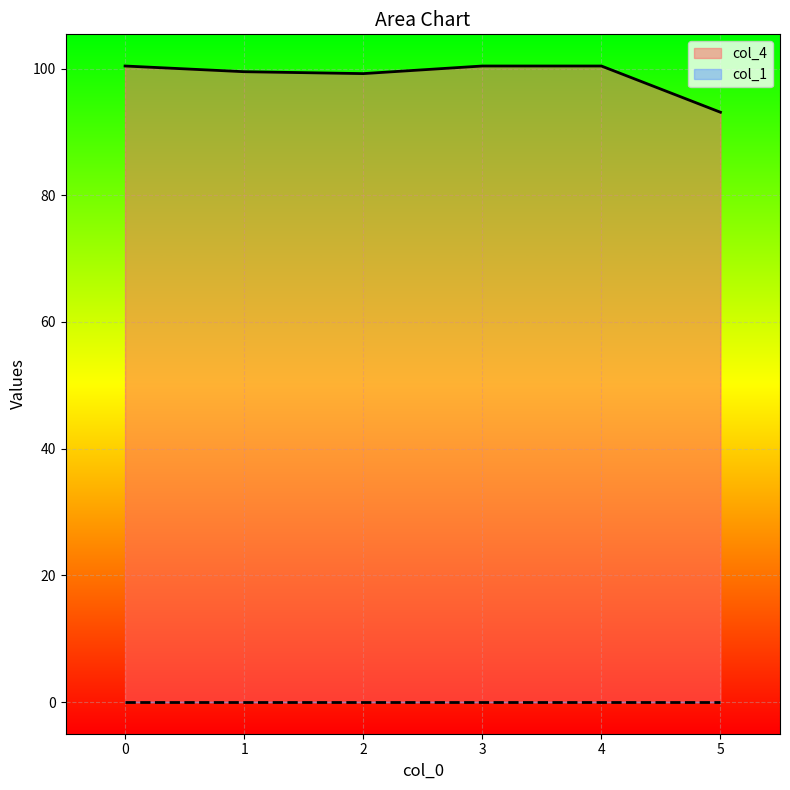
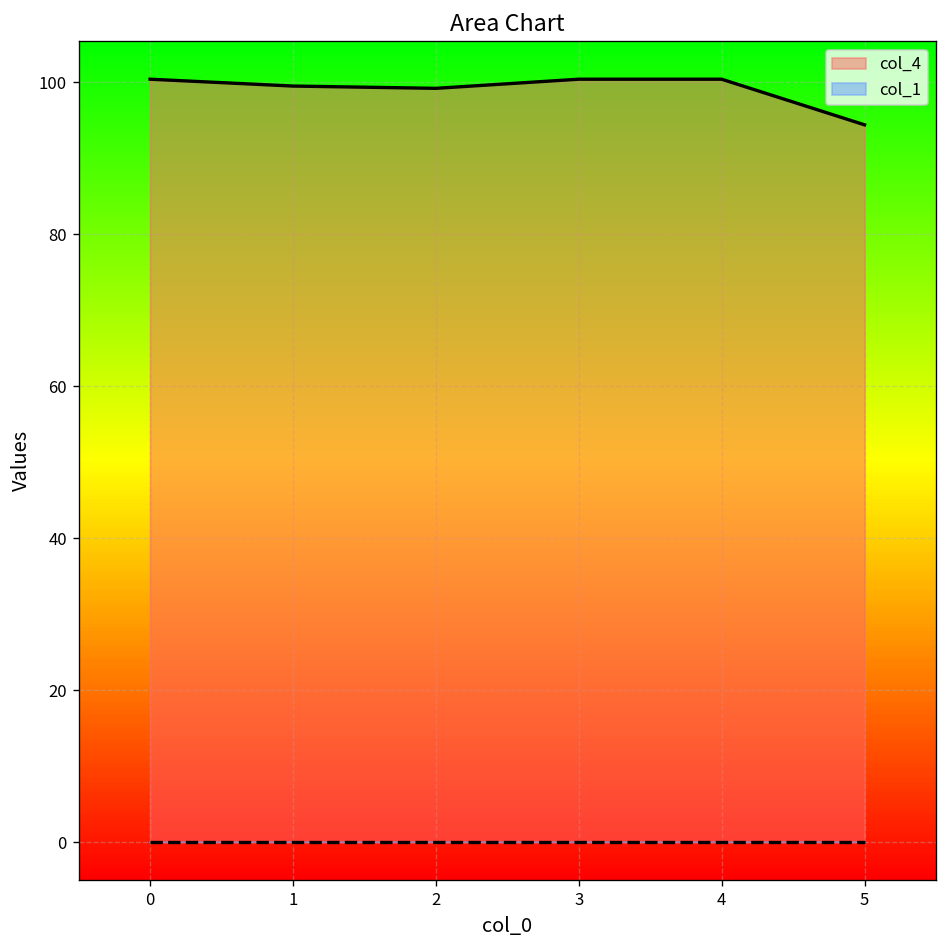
col_4, 5: 93 -> 94
